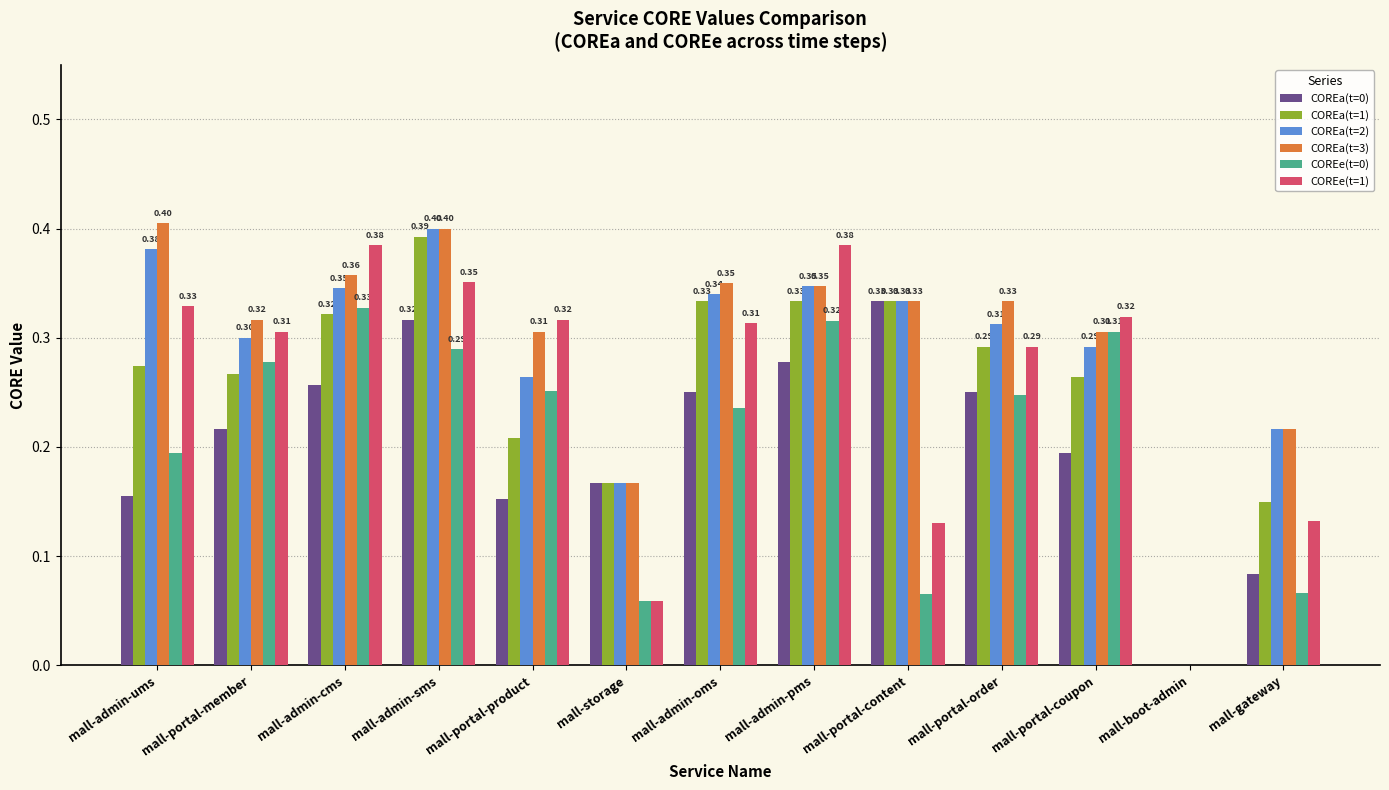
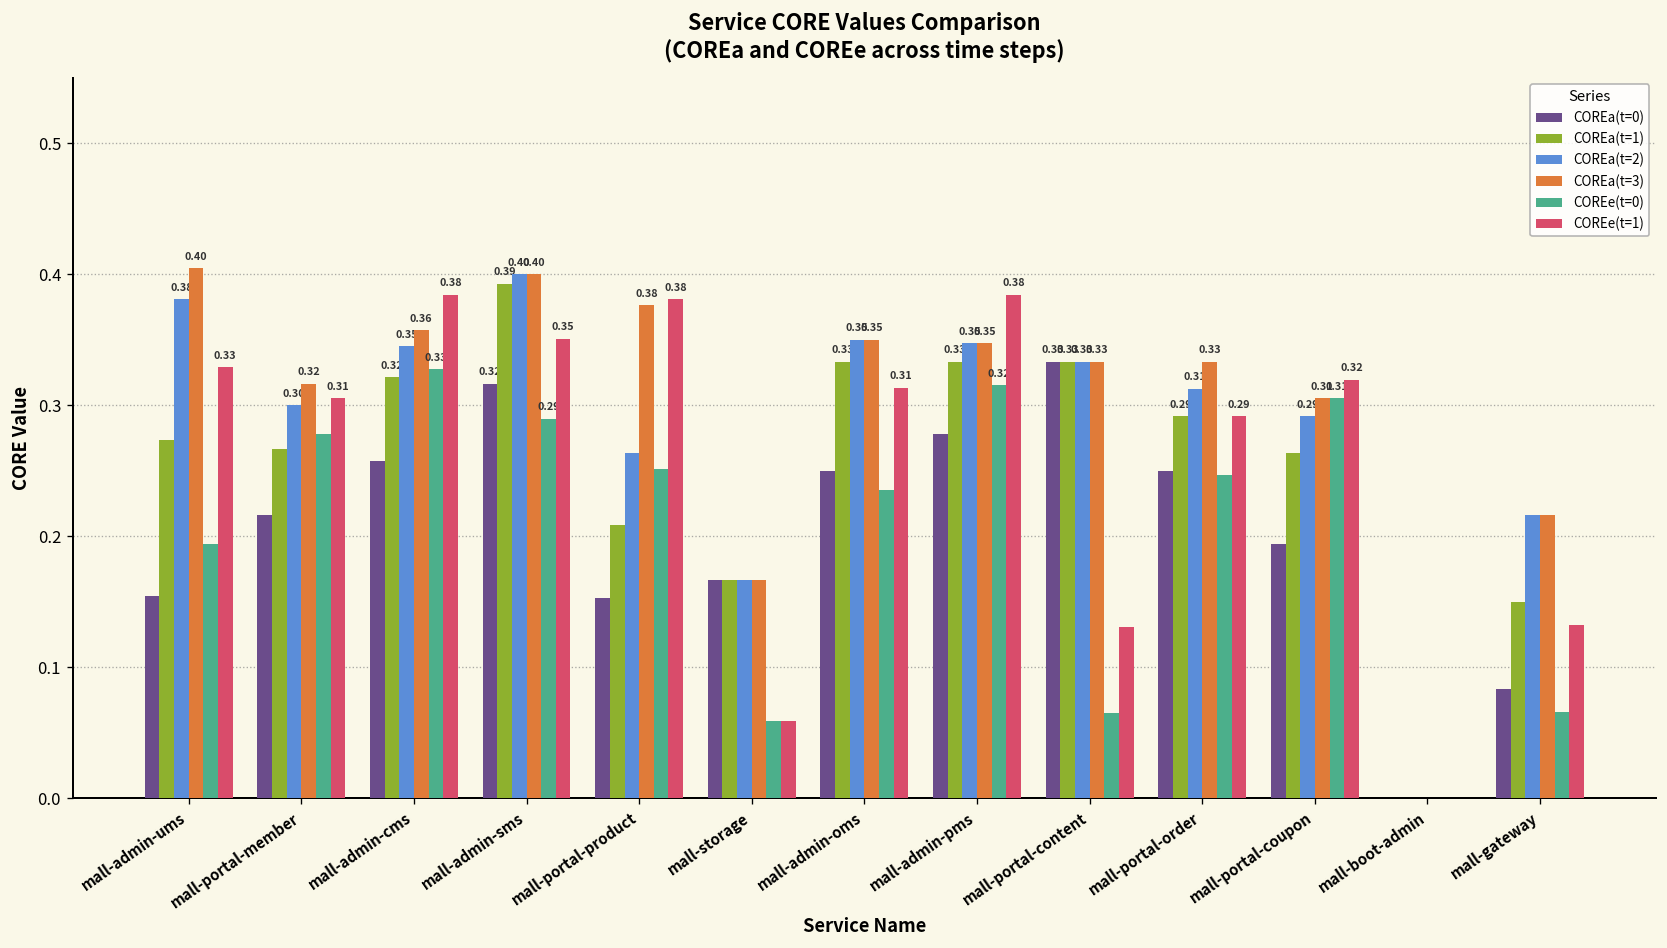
COREa(t=3), mall-portal-product: 0.31 -> 0.38
COREe(t=1), mall-portal-product: 0.32 -> 0.38
COREa(t=2), mall-admin-oms: 0.34 -> 0.35
